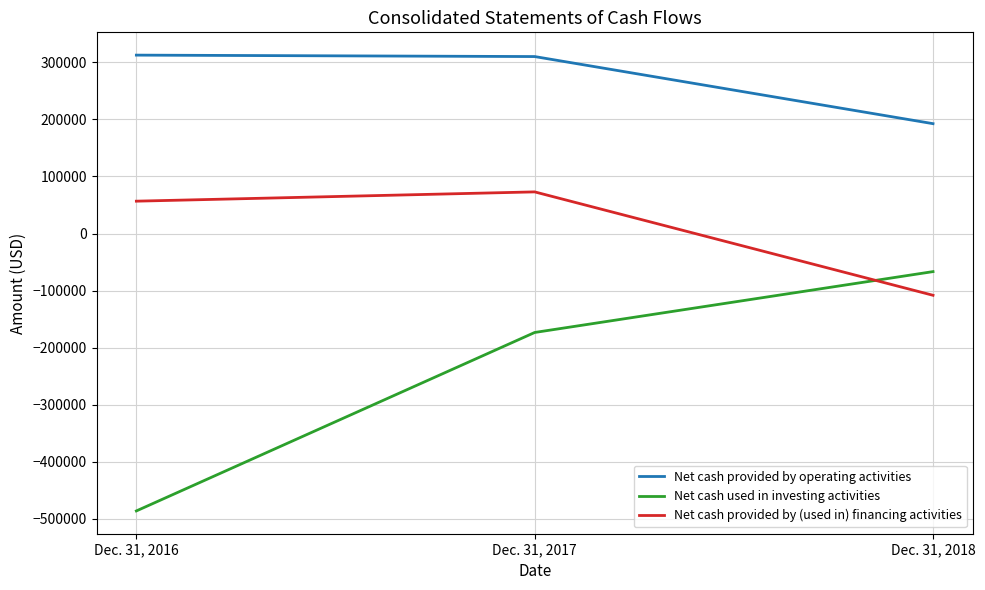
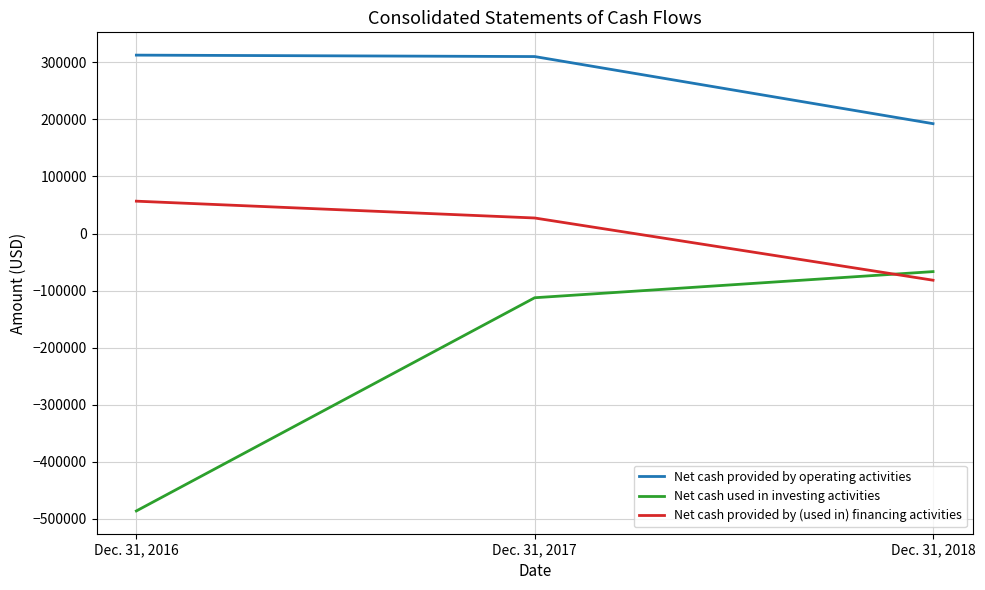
Net cash used in investing activities, Dec. 31, 2017: -170000 -> -110000
Net cash provided by (used in) financing activities, Dec. 31, 2017: 70000 -> 30000
Net cash provided by (used in) financing activities, Dec. 31, 2018: -110000 -> -80000
